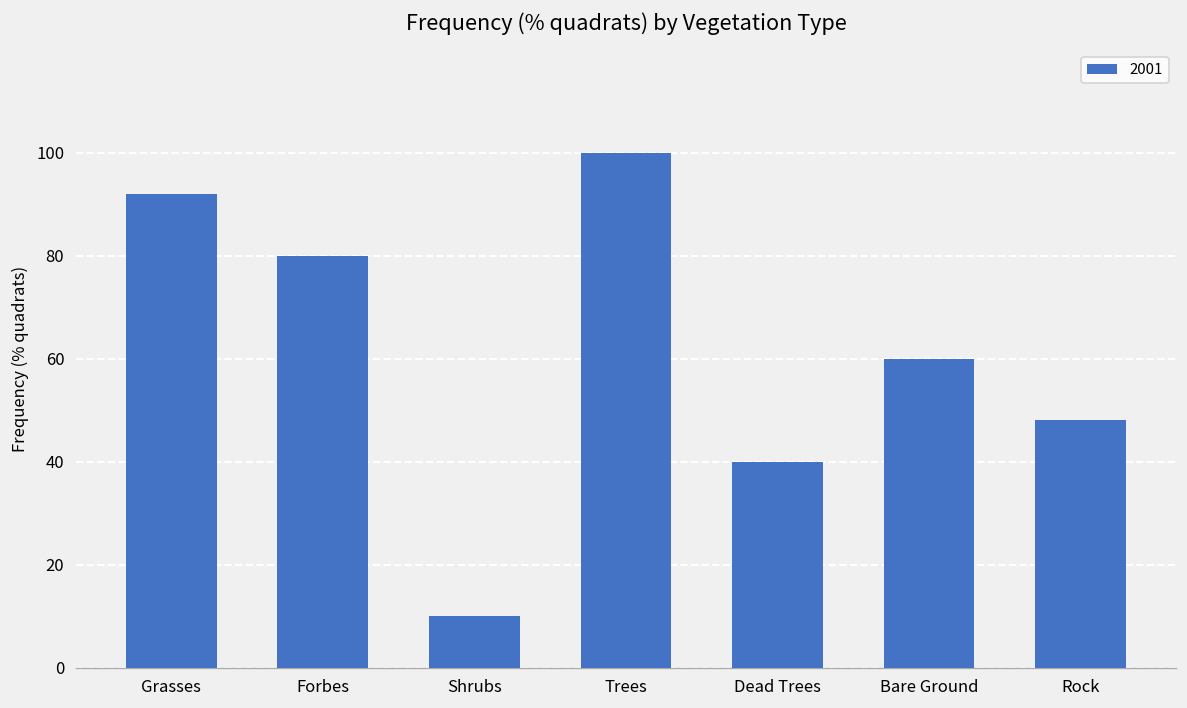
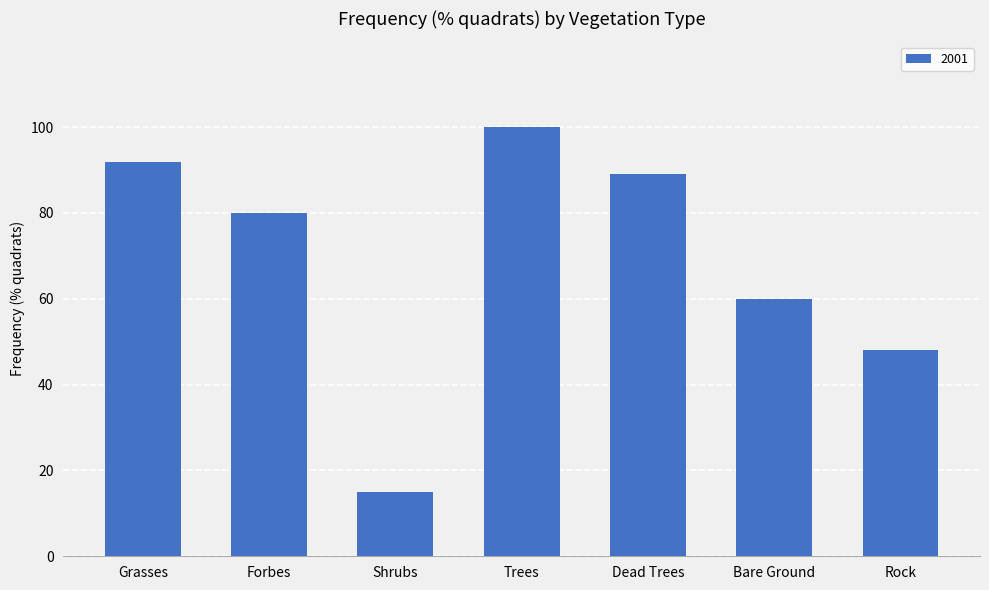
Shrubs: 10 -> 15
Dead Trees: 40 -> 89
